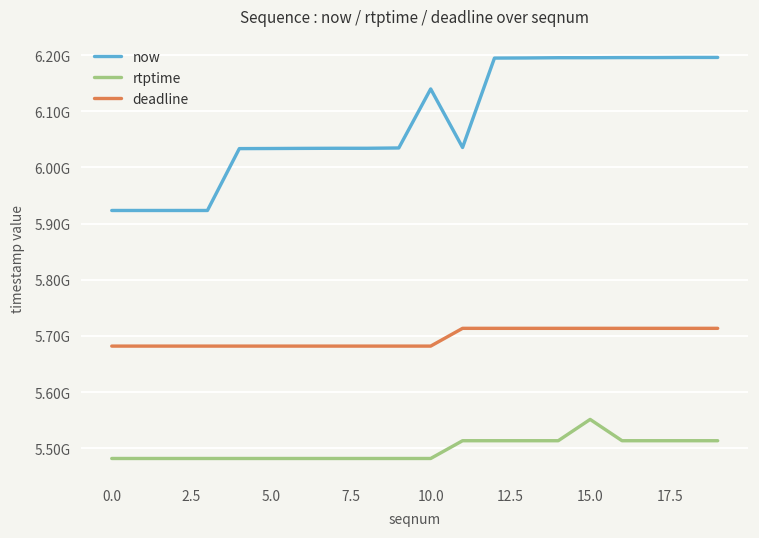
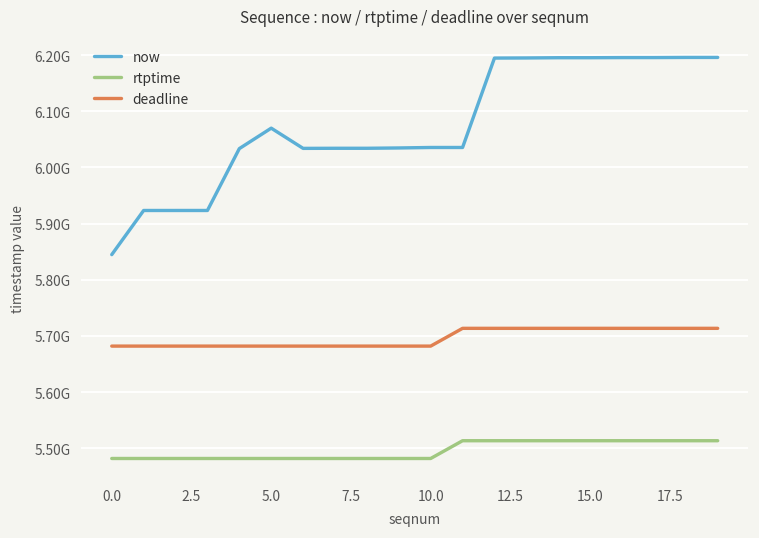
now, 0.0: 5920000000 -> 5840000000
now, 5.0: 6030000000 -> 6070000000
now, 10.0: 6140000000 -> 6040000000
rtptime, 15.0: 5550000000 -> 5510000000
